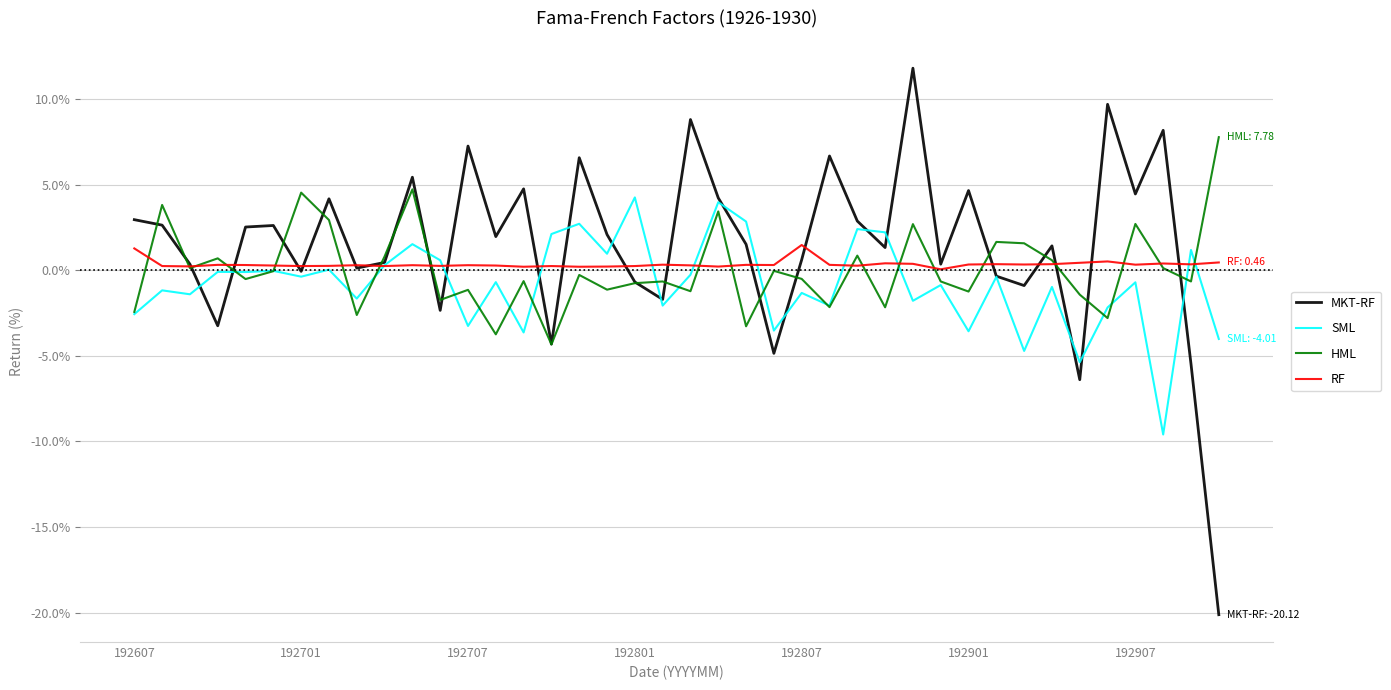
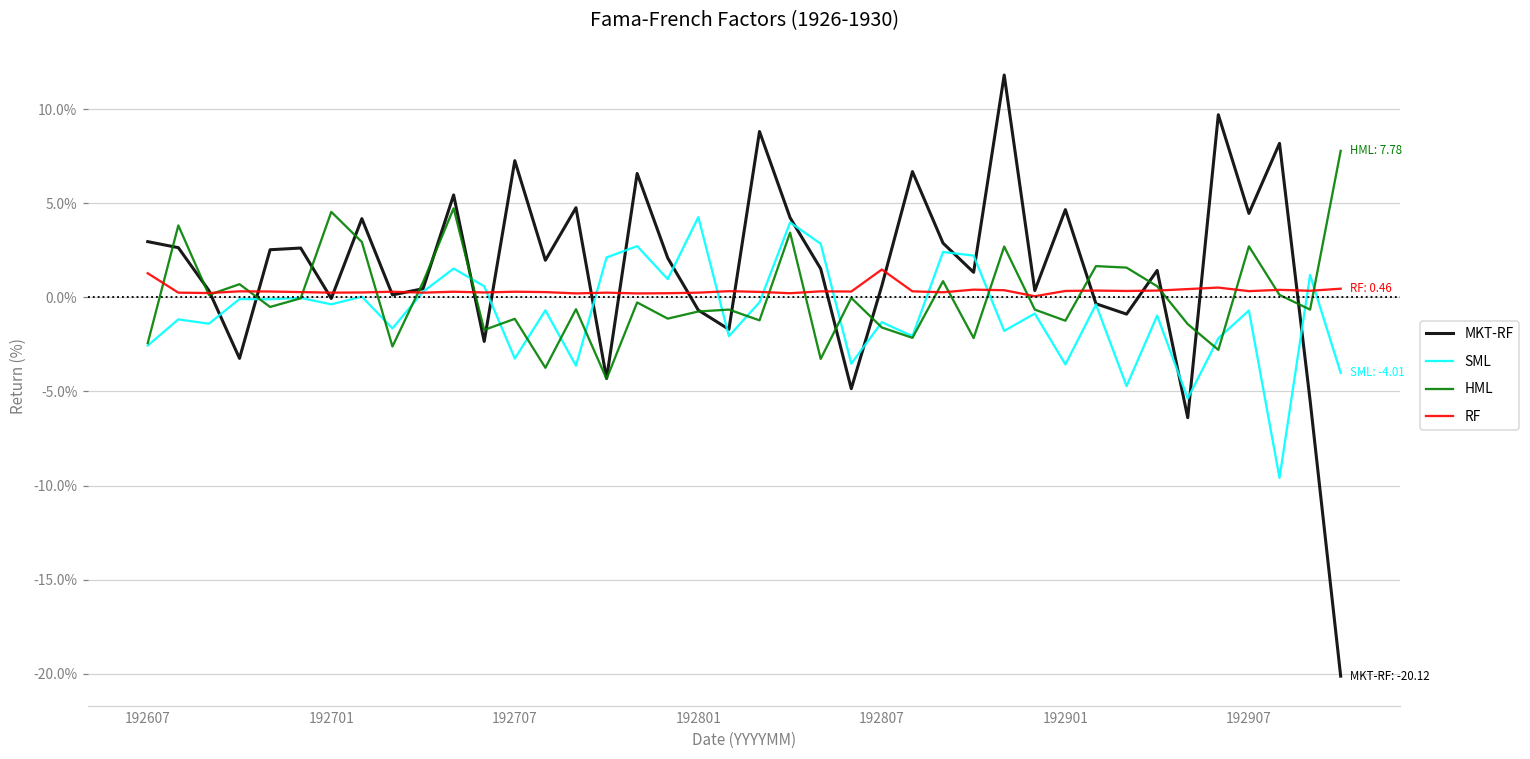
HML, 192807: -0.5% -> -1.6%
